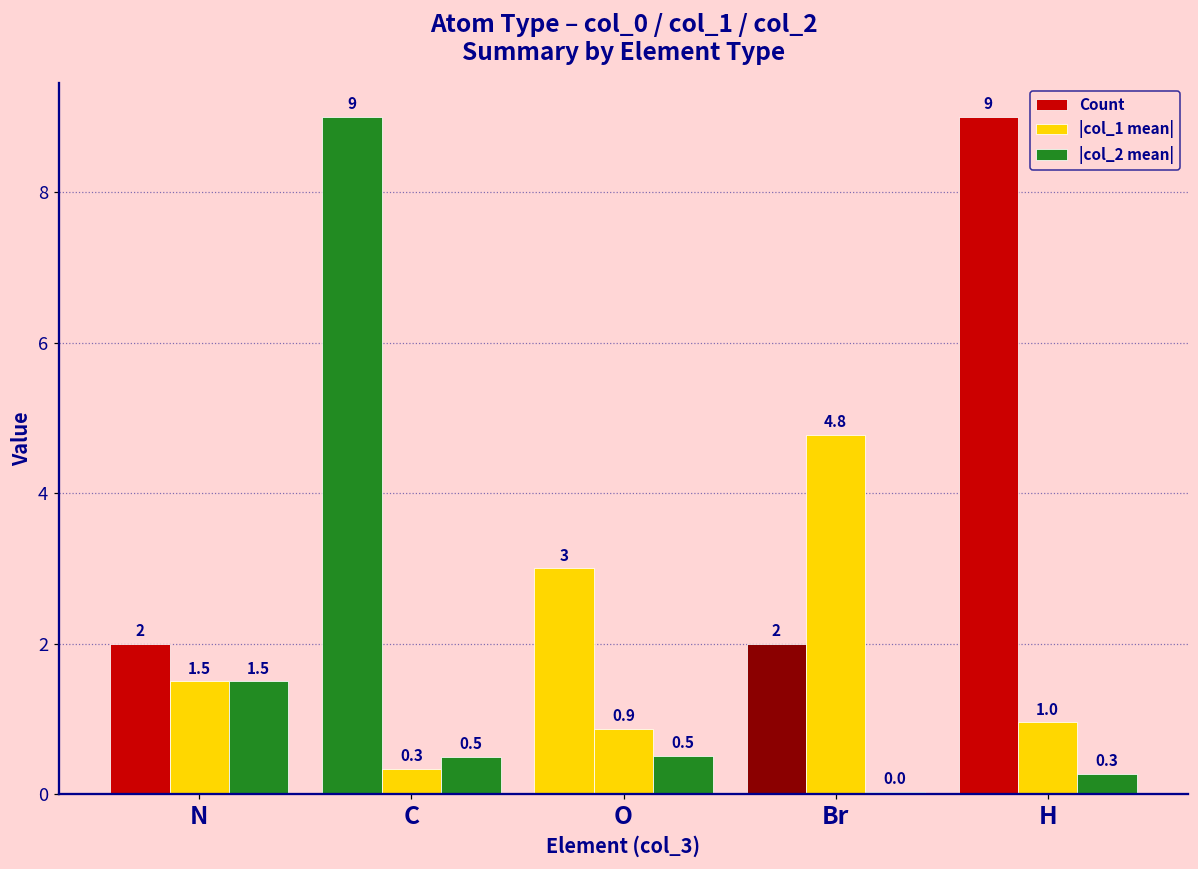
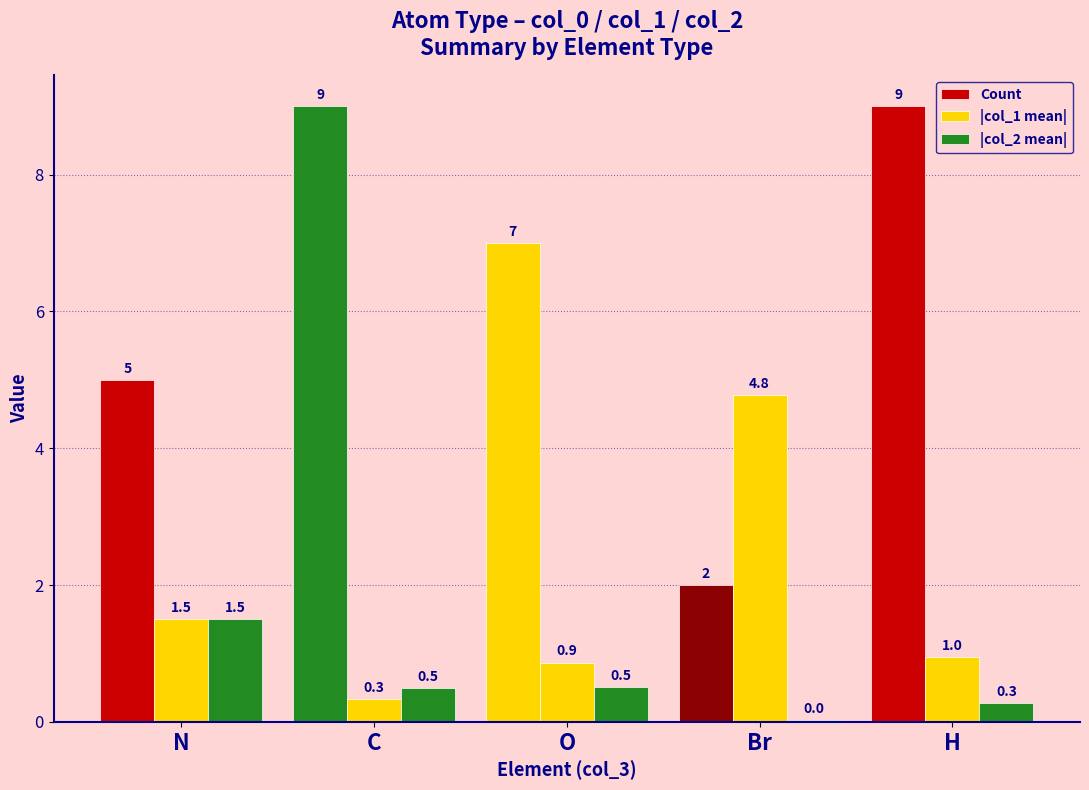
Count, N: 2 -> 5
Count, O: 3 -> 7
